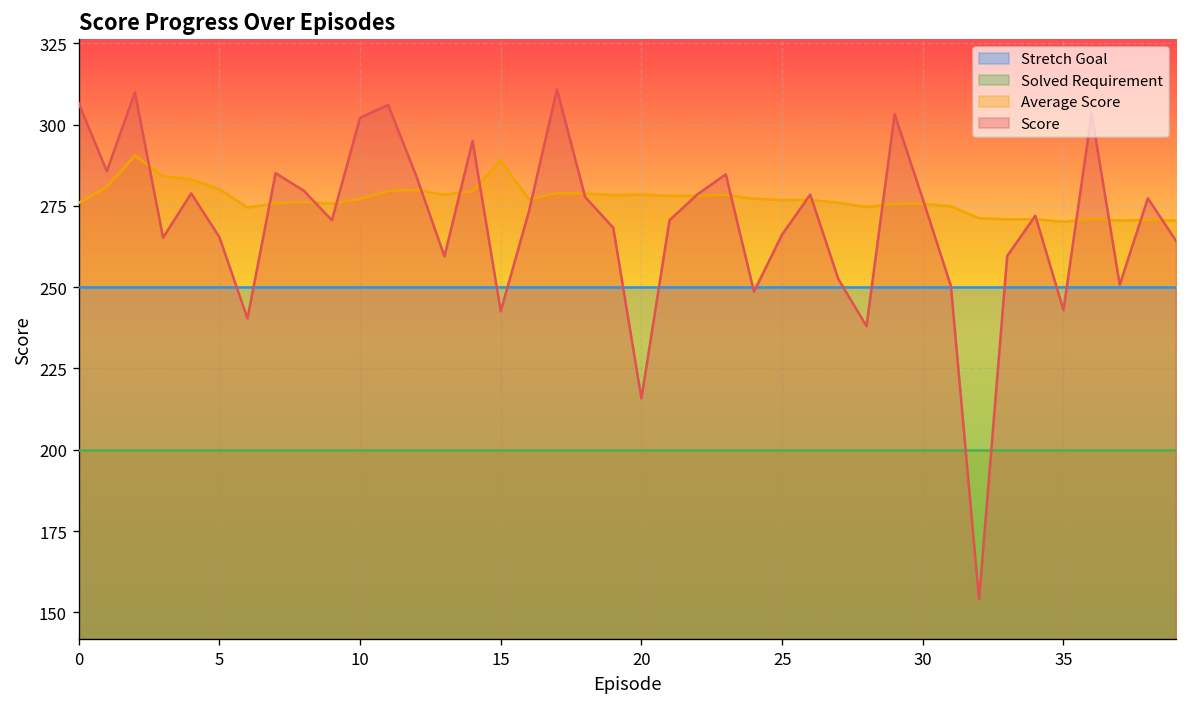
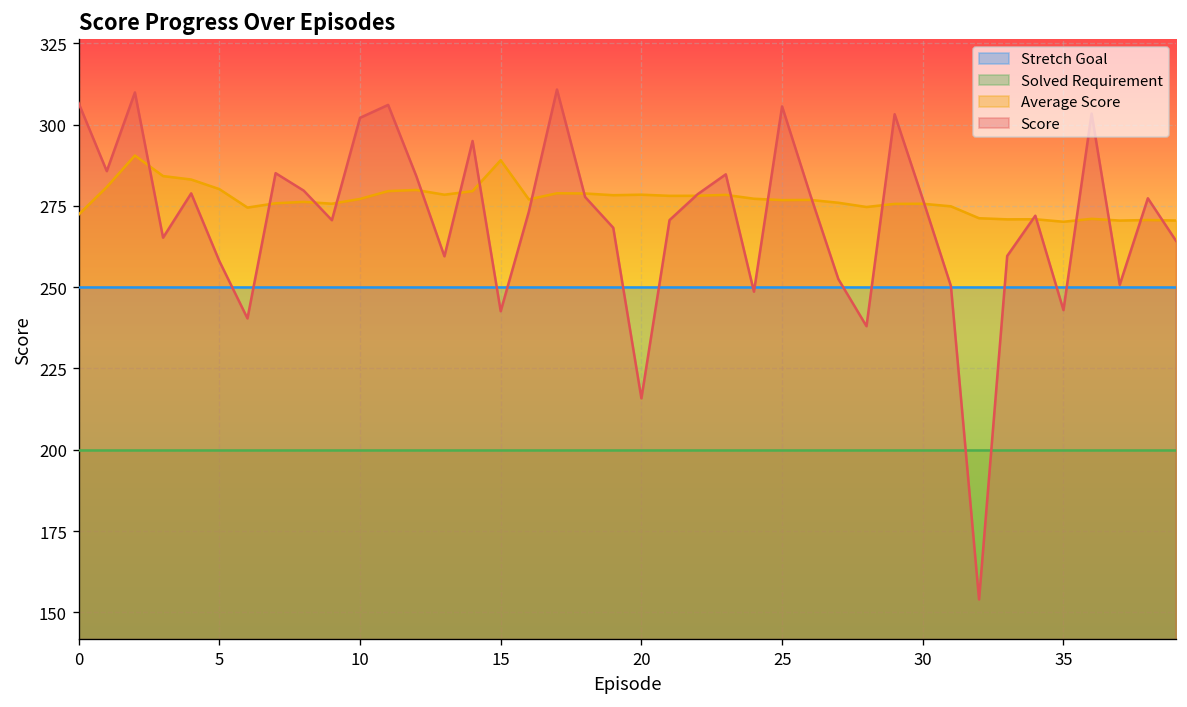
Average Score, 0: 276 -> 272
Score, 5: 265 -> 258
Score, 25: 266 -> 306
